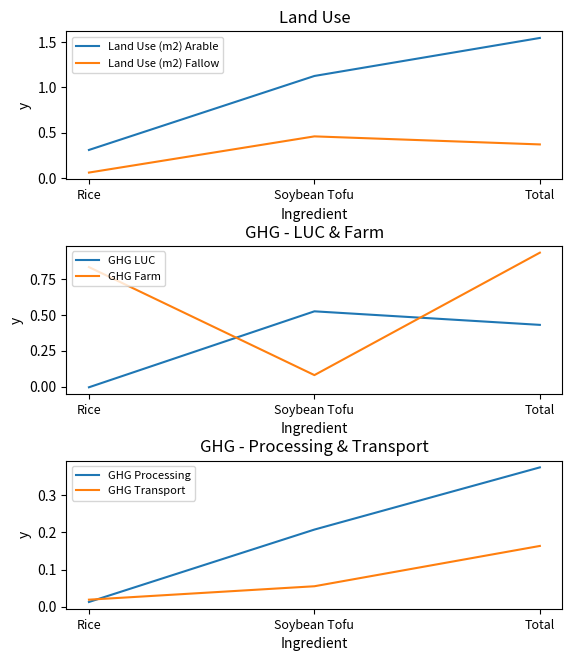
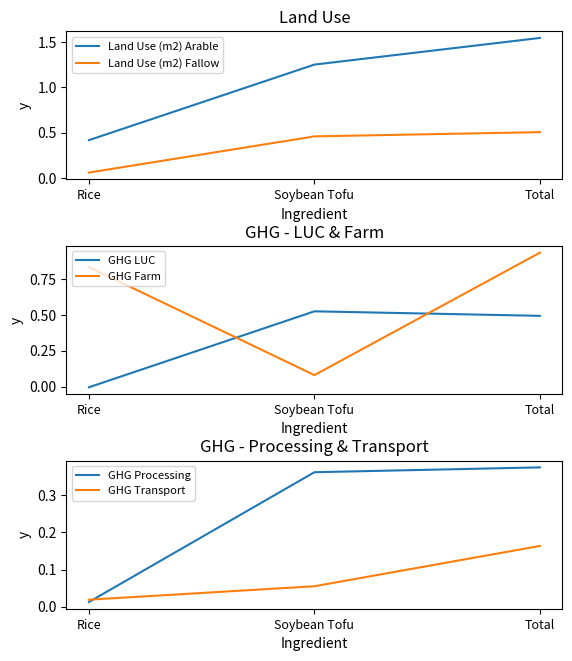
Land Use, Land Use (m2) Arable, Rice: 0.3 -> 0.4
Land Use, Land Use (m2) Arable, Soybean Tofu: 1.1 -> 1.3
Land Use, Land Use (m2) Fallow, Total: 0.4 -> 0.5
GHG - LUC & Farm, GHG LUC, Total: 0.43 -> 0.49
GHG - Processing & Transport, GHG Processing, Soybean Tofu: 0.21 -> 0.36
